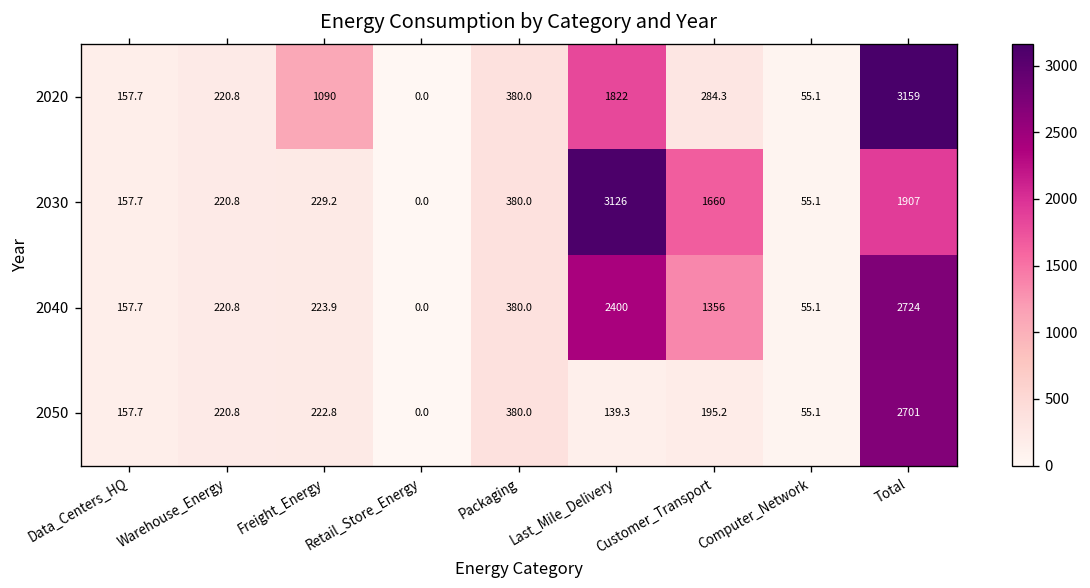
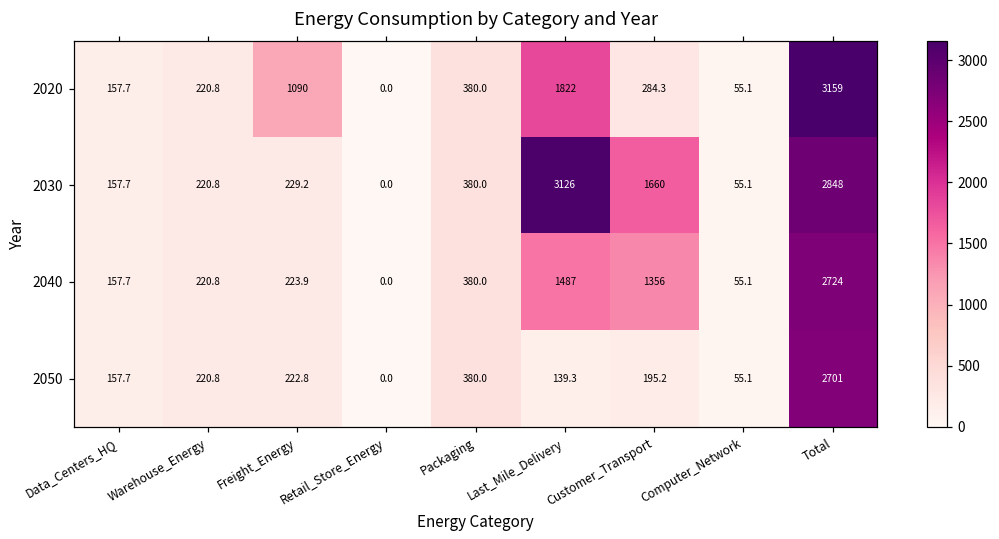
2030, Total: 1907 -> 2848
2040, Last_Mile_Delivery: 2400 -> 1487
